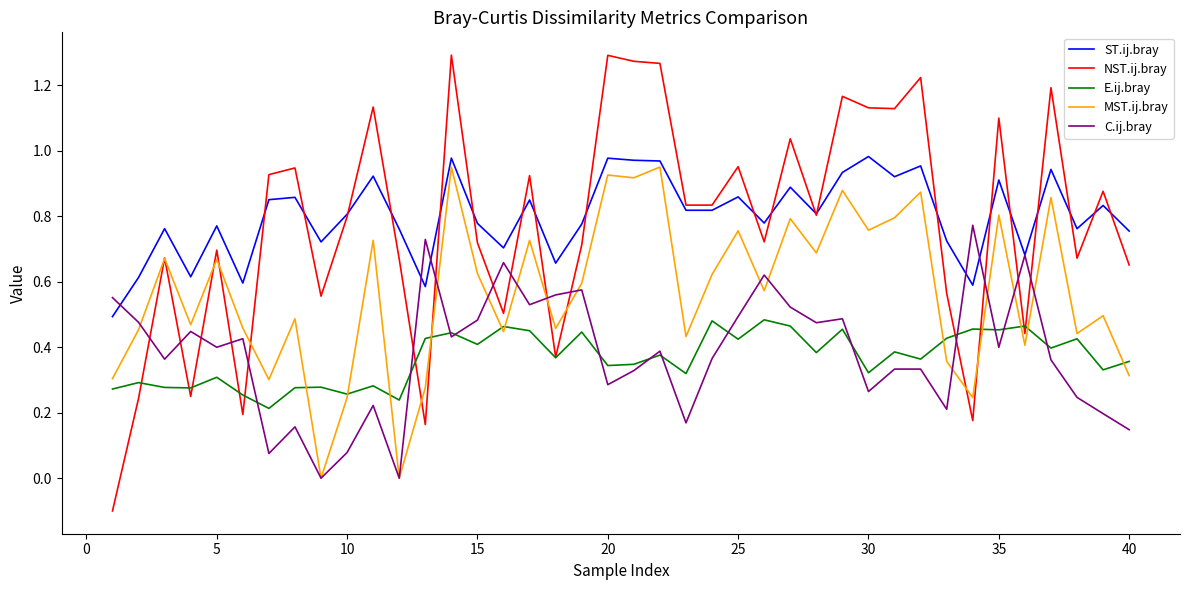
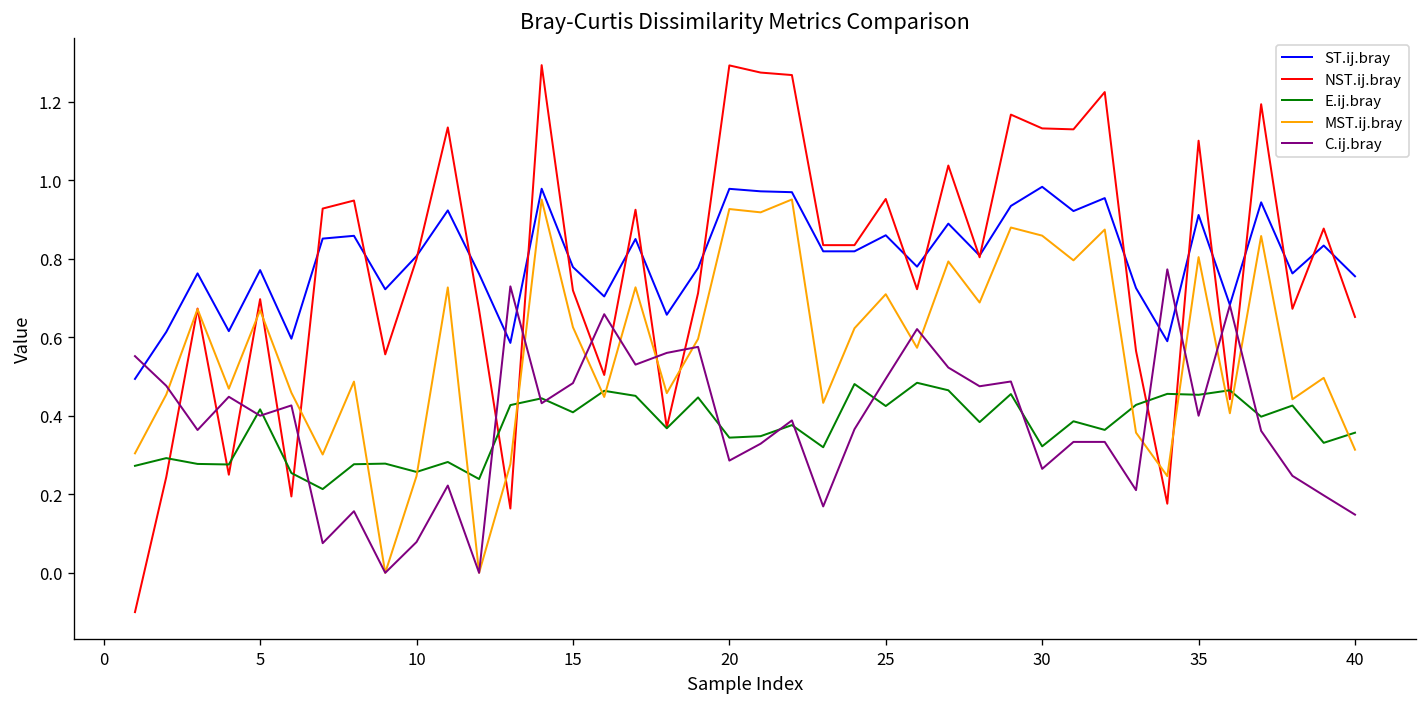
E.ij.bray, 5: 0.31 -> 0.42
MST.ij.bray, 25: 0.76 -> 0.71
MST.ij.bray, 30: 0.76 -> 0.86
